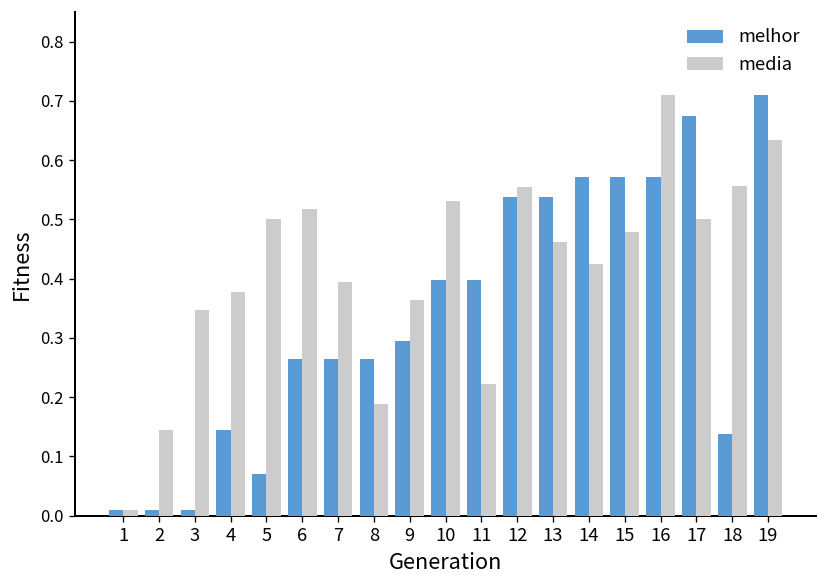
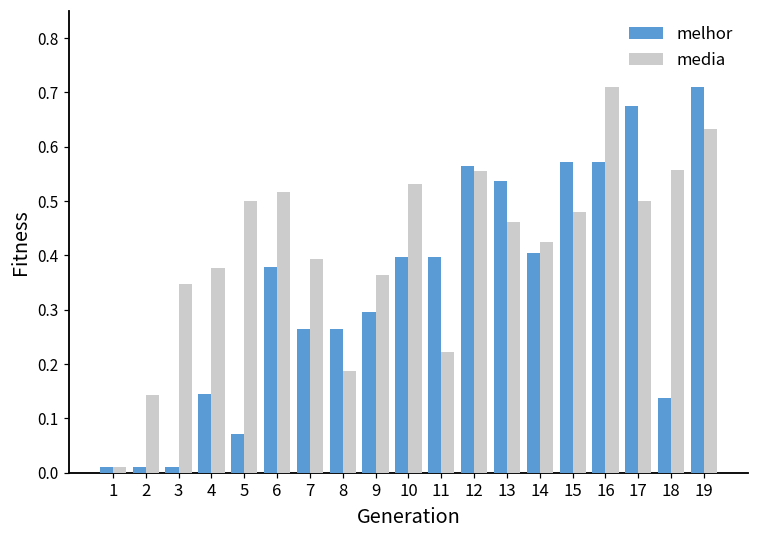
melhor, 6: 0.26 -> 0.38
melhor, 12: 0.54 -> 0.57
melhor, 14: 0.57 -> 0.40
